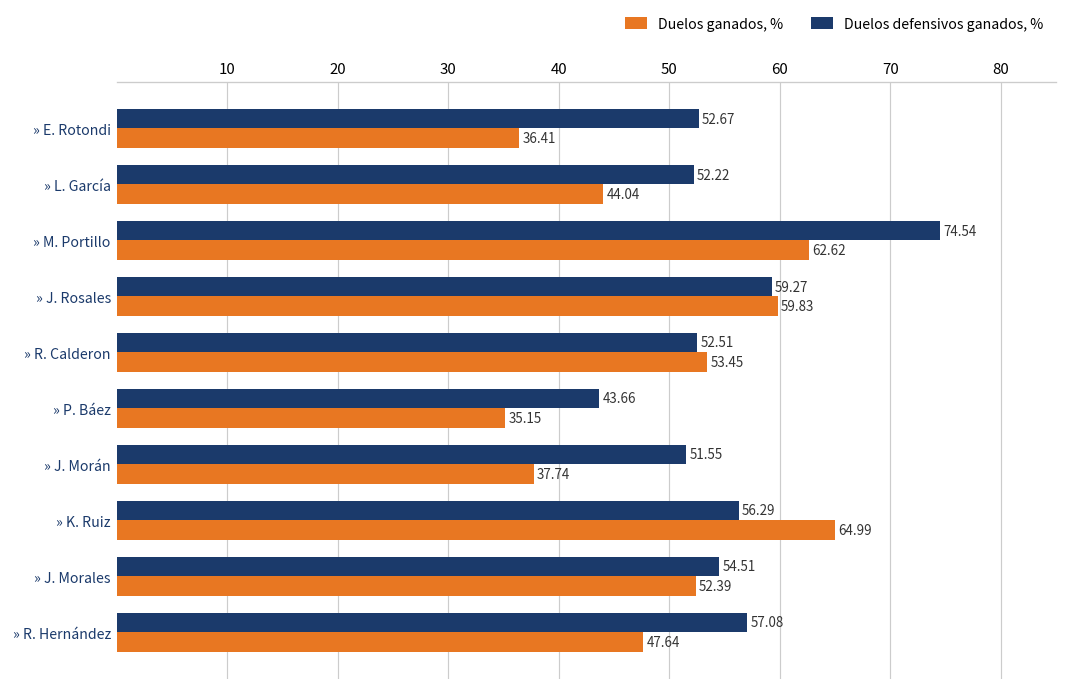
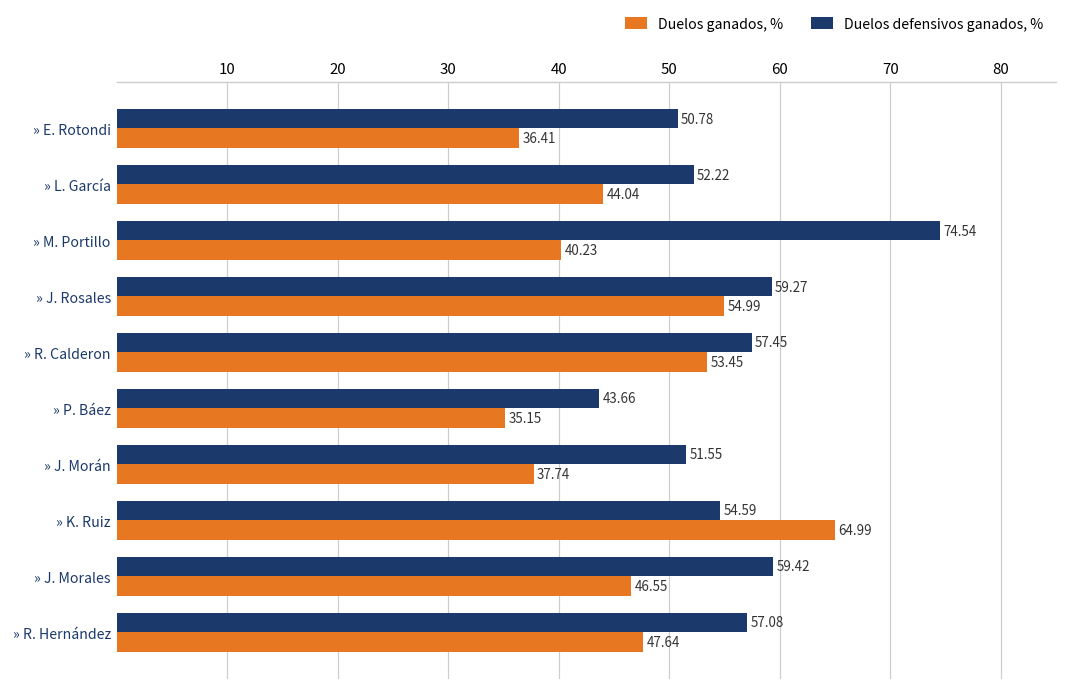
Duelos defensivos ganados, %, » E. Rotondi: 52.67 -> 50.78
Duelos ganados, %, » M. Portillo: 62.62 -> 40.23
Duelos ganados, %, » J. Rosales: 59.83 -> 54.99
Duelos defensivos ganados, %, » R. Calderon: 52.51 -> 57.45
Duelos defensivos ganados, %, » K. Ruiz: 56.29 -> 54.59
Duelos defensivos ganados, %, » J. Morales: 54.51 -> 59.42
Duelos ganados, %, » J. Morales: 52.39 -> 46.55
